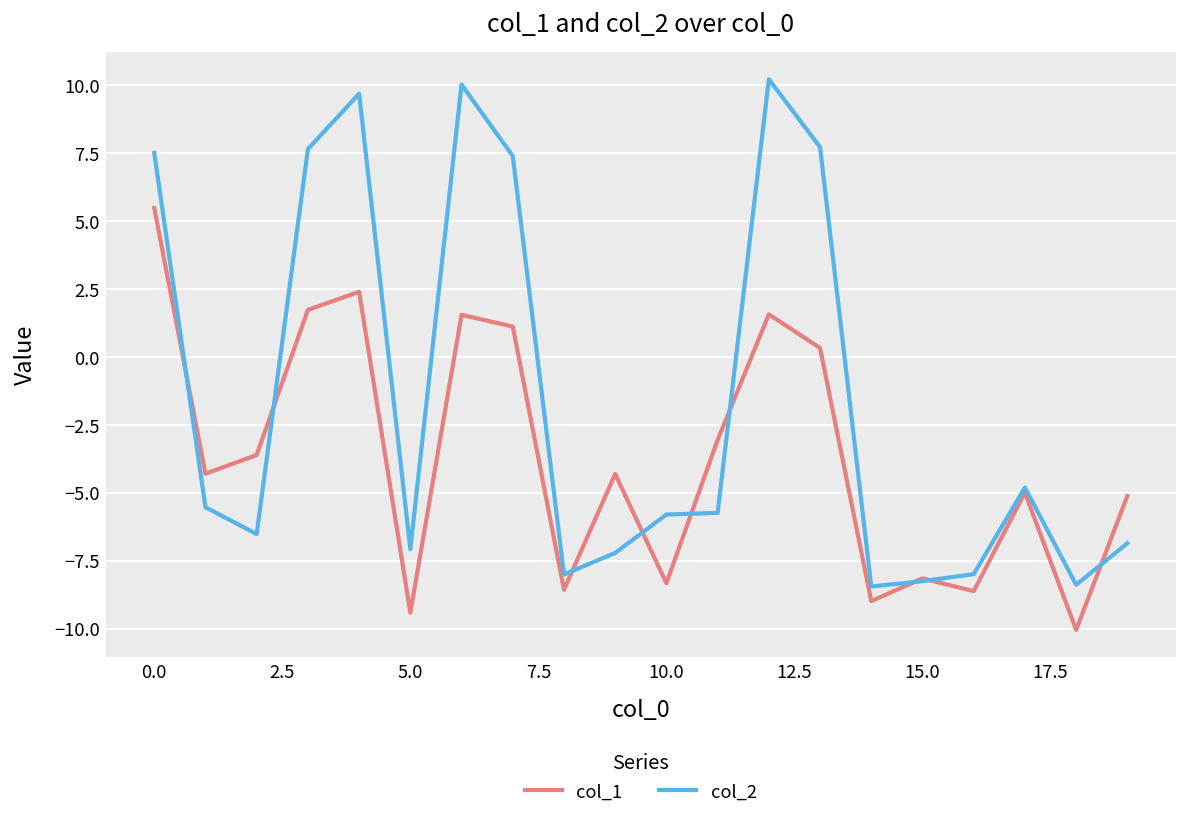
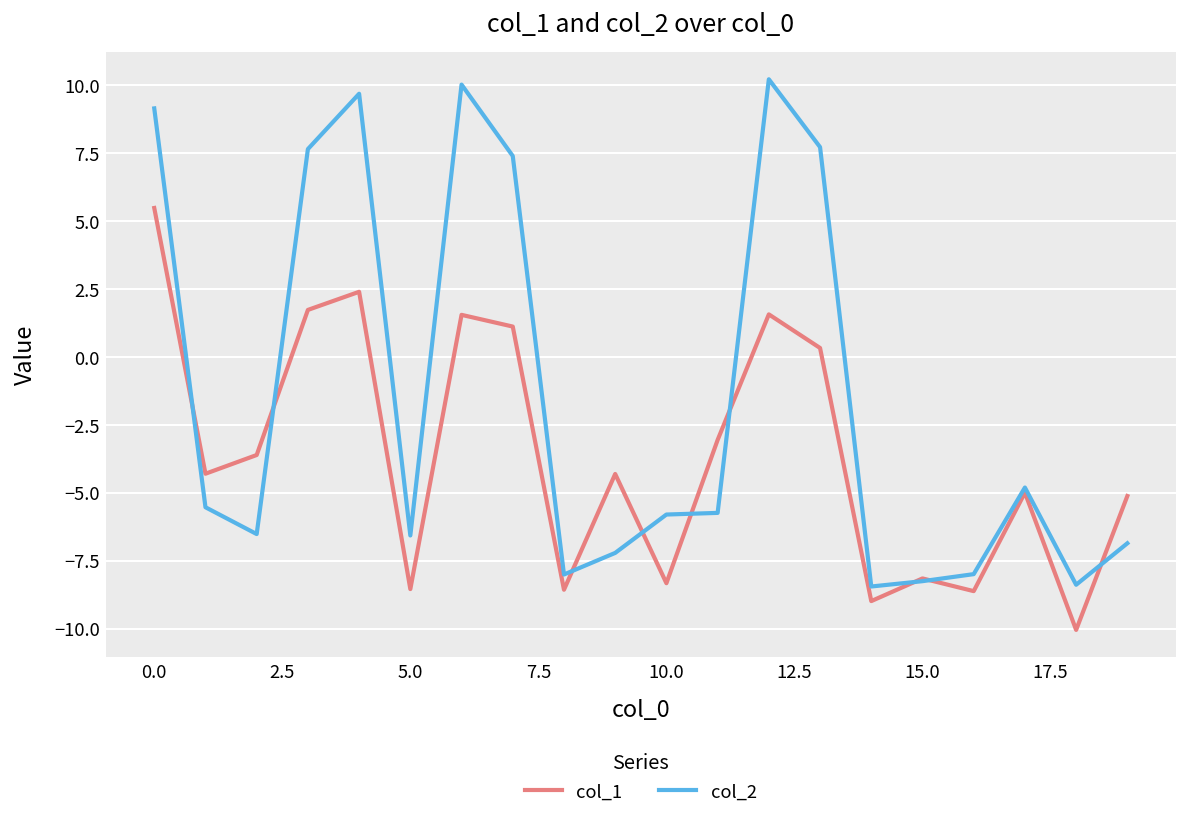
col_2, 0.0: 7.5 -> 9.1
col_1, 5.0: -9.4 -> -8.5
col_2, 5.0: -7.1 -> -6.6
